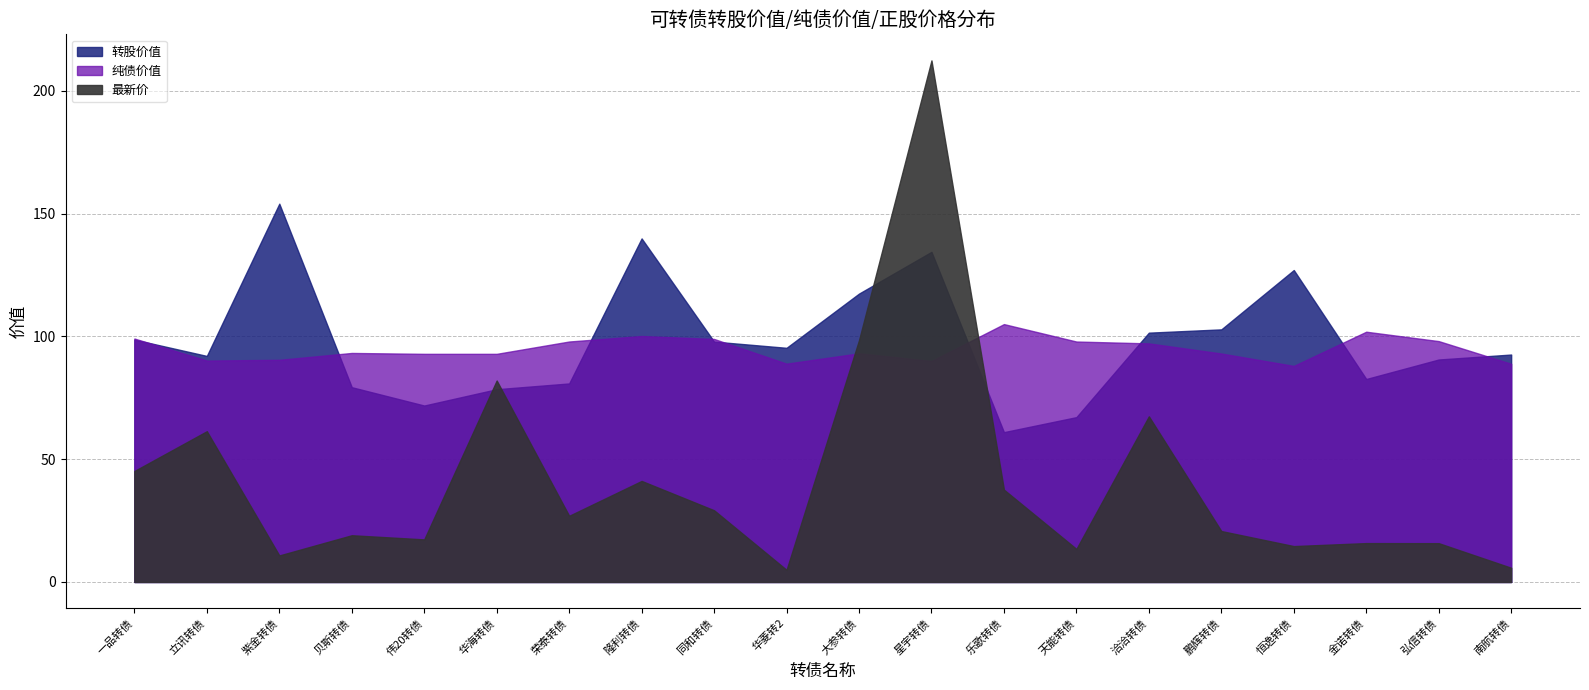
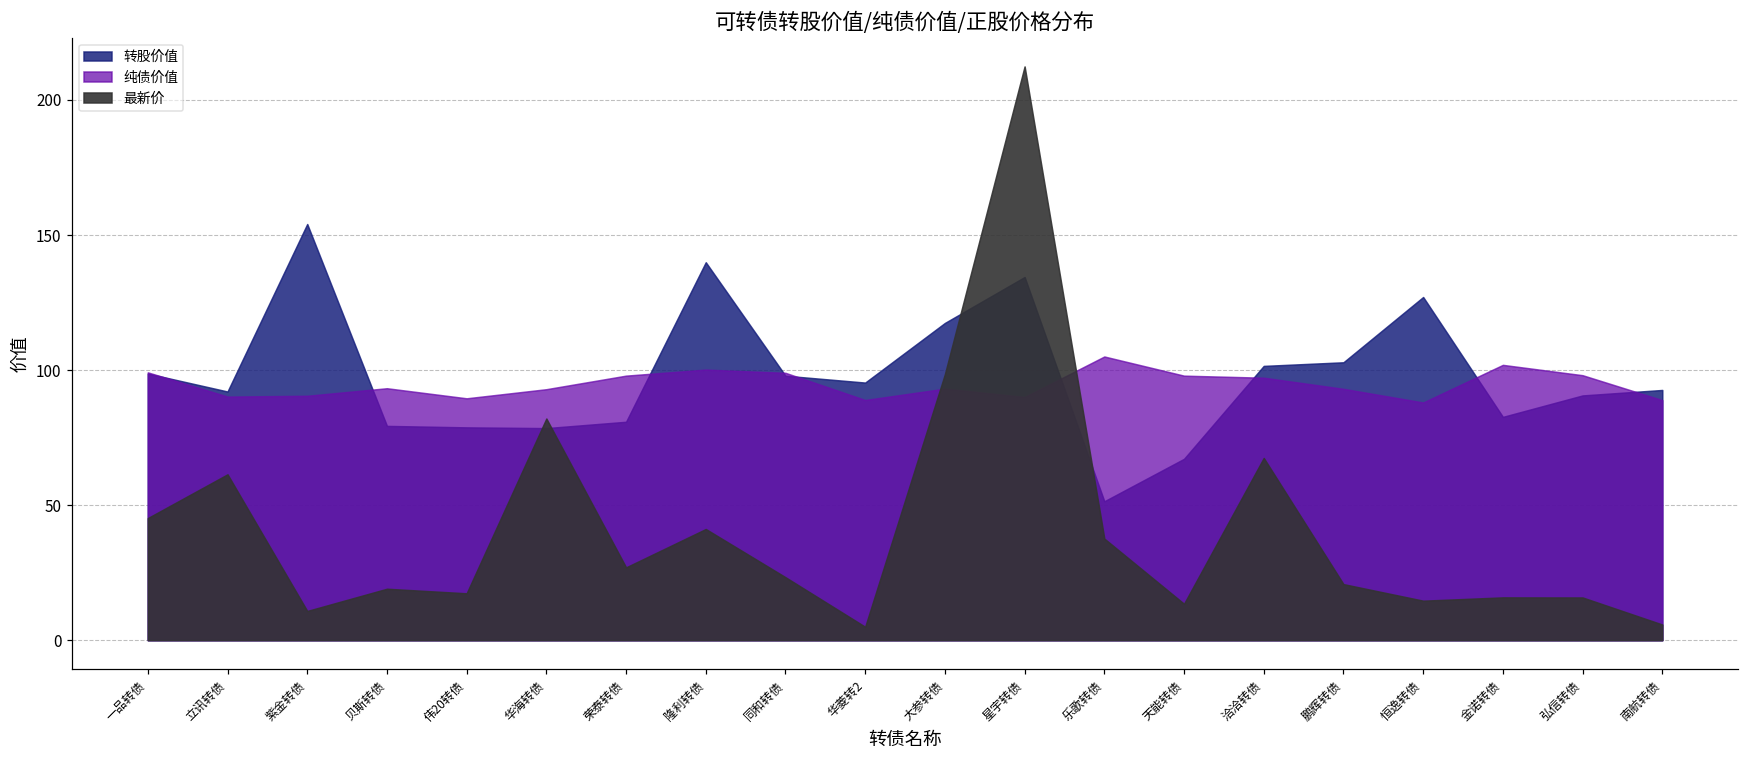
转股价值, 伟20转债: 72 -> 79
纯债价值, 伟20转债: 93 -> 90
最新价, 同和转债: 29 -> 23
转股价值, 乐歌转债: 61 -> 51
